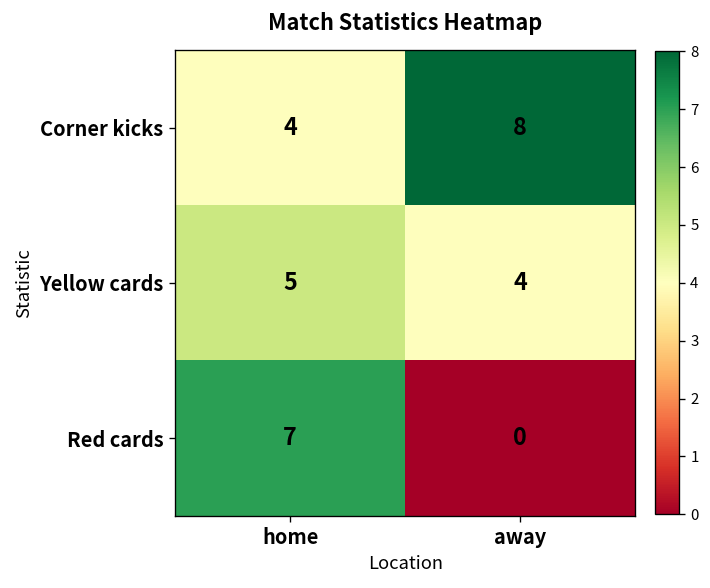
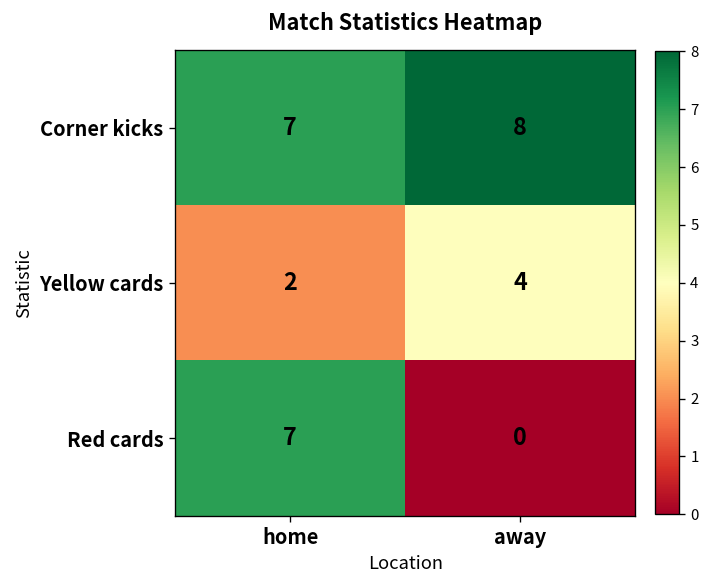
Corner kicks, home: 4 -> 7
Yellow cards, home: 5 -> 2
